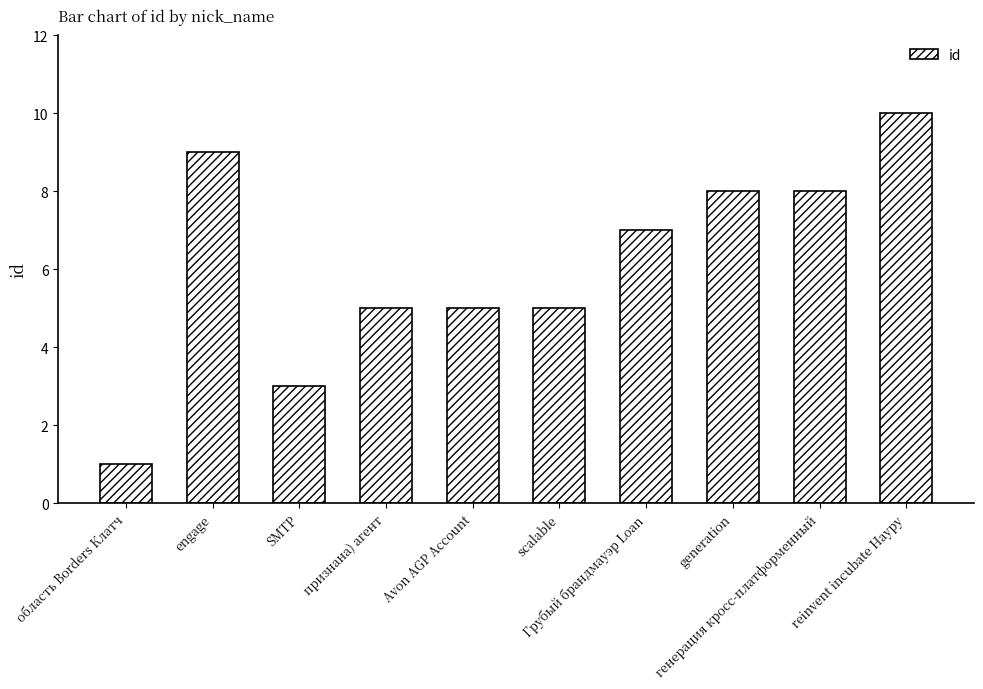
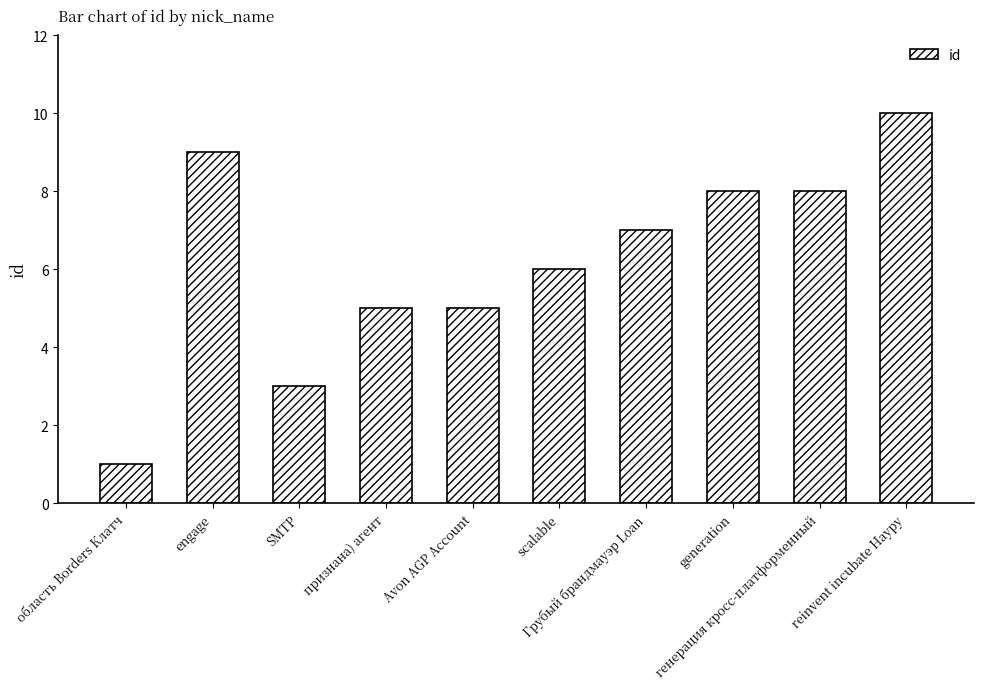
scalable: 5 -> 6
